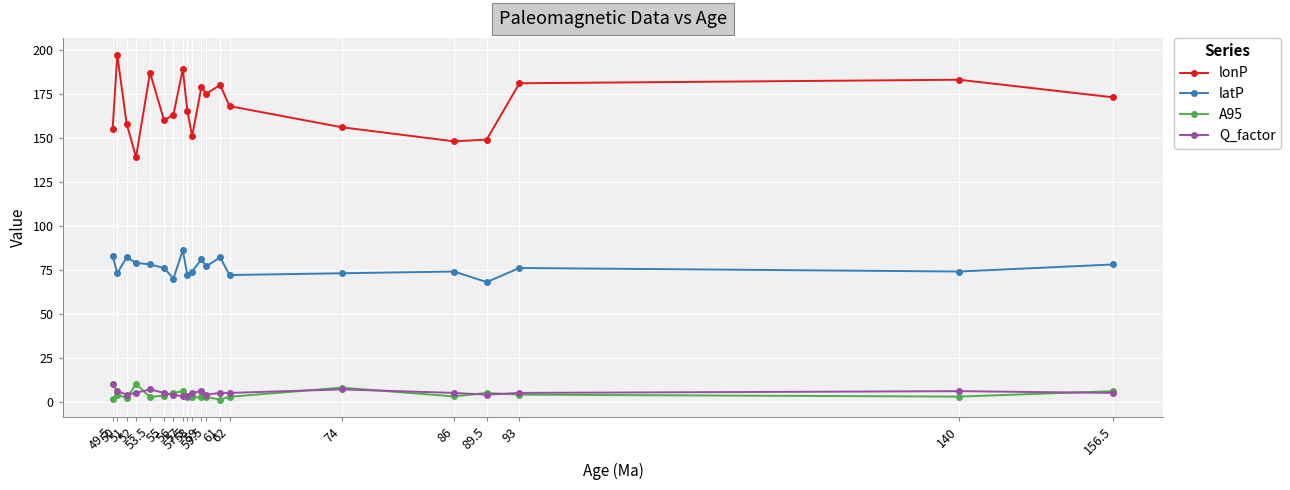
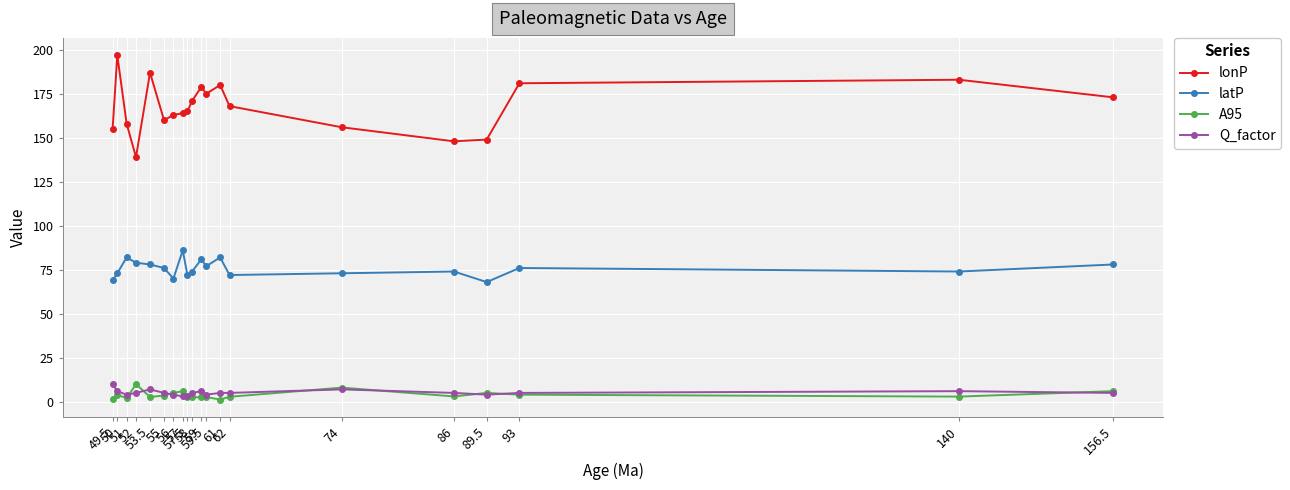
latP, 49.5: 83 -> 69
lonP, 57: 189 -> 164
lonP, 58: 151 -> 171
